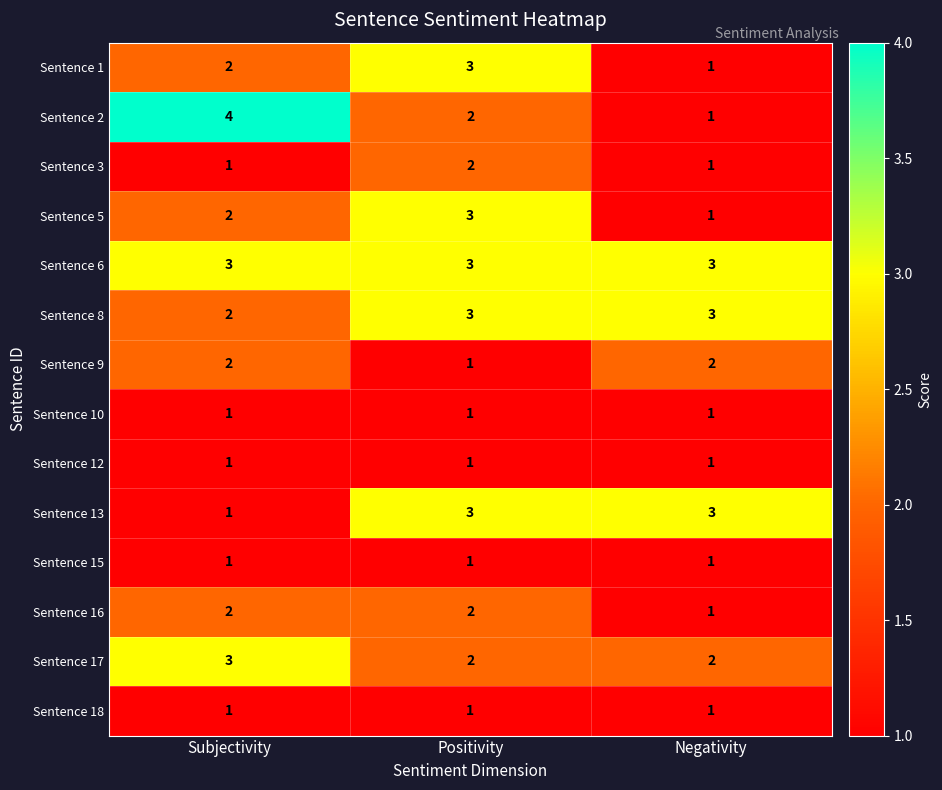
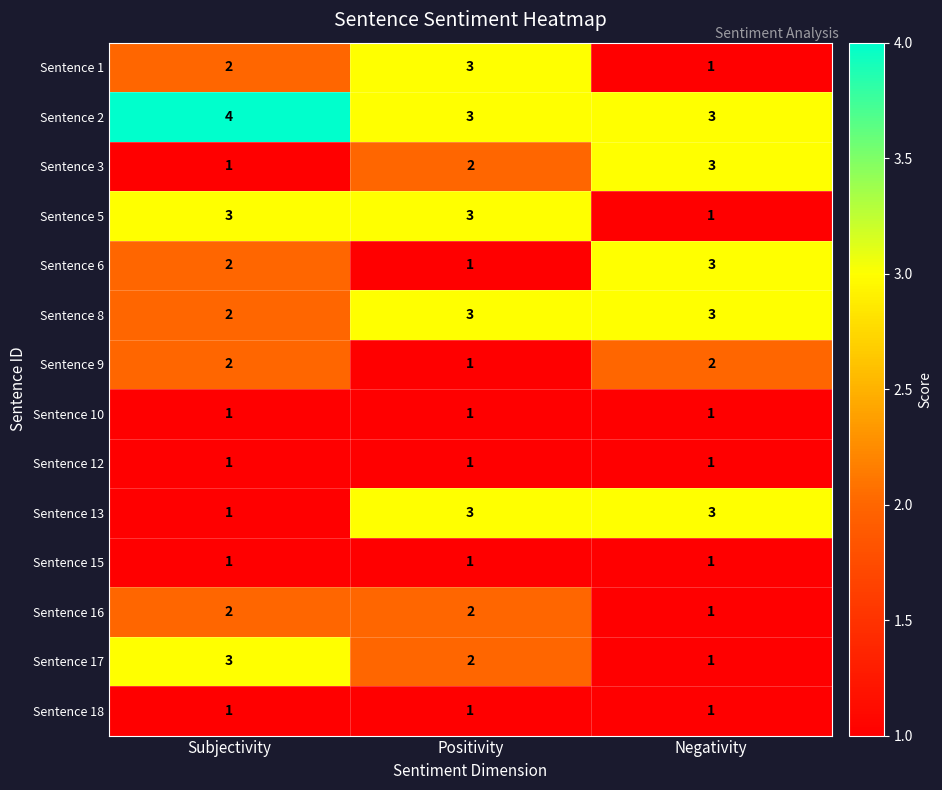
Sentence 2, Positivity: 2 -> 3
Sentence 2, Negativity: 1 -> 3
Sentence 3, Negativity: 1 -> 3
Sentence 5, Subjectivity: 2 -> 3
Sentence 6, Subjectivity: 3 -> 2
Sentence 6, Positivity: 3 -> 1
Sentence 17, Negativity: 2 -> 1
